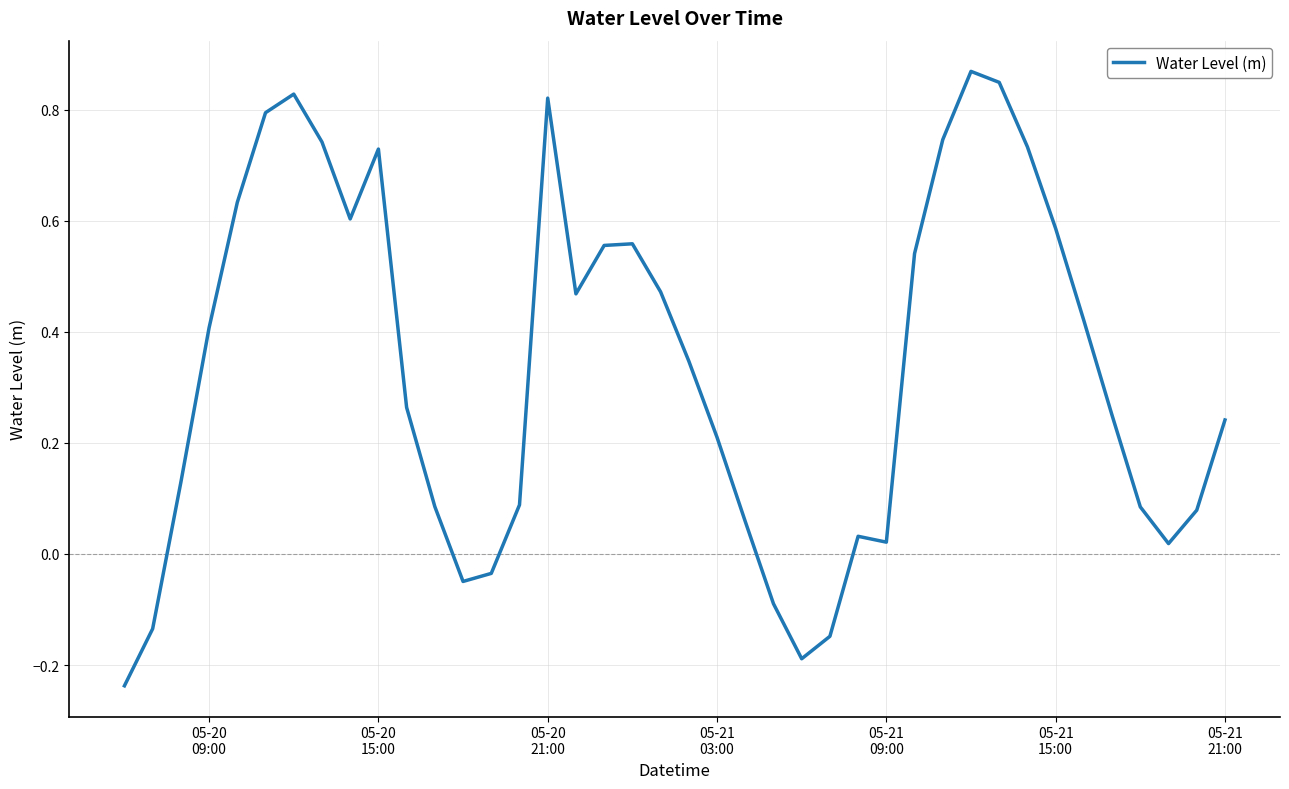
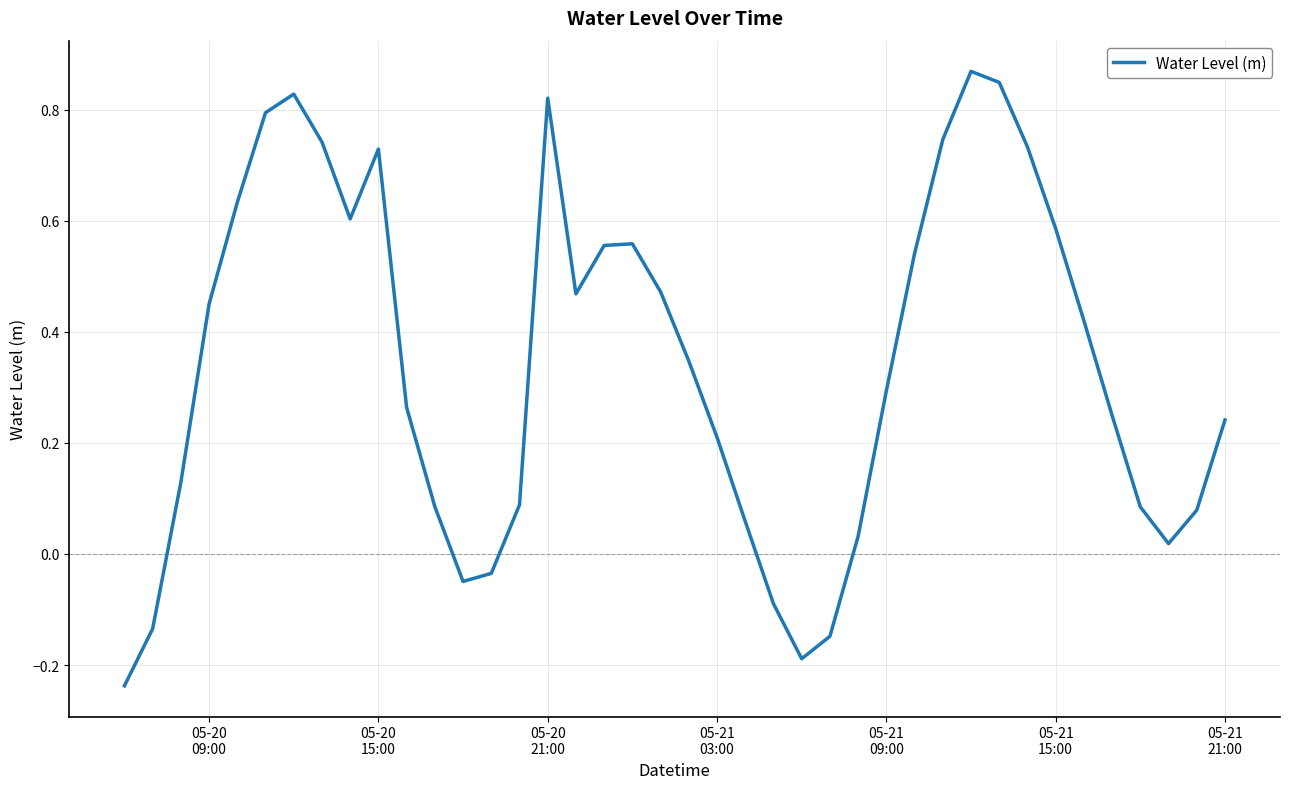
05-20 09:00: 0.41 -> 0.45
05-21 09:00: 0.02 -> 0.29
